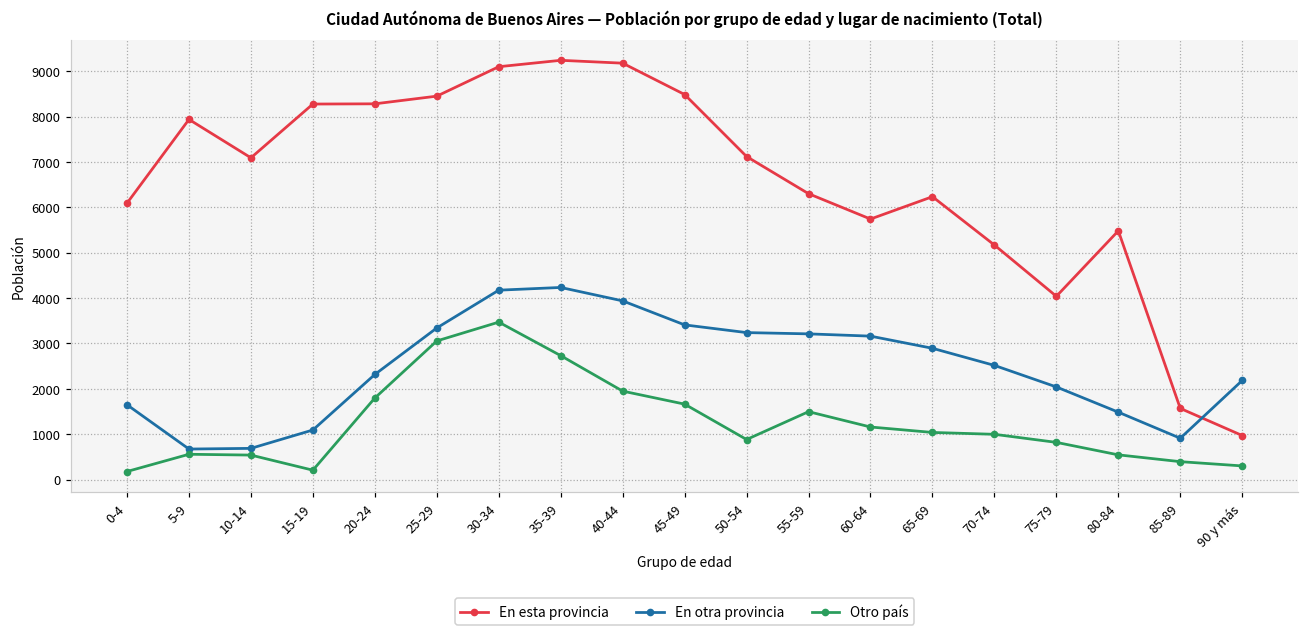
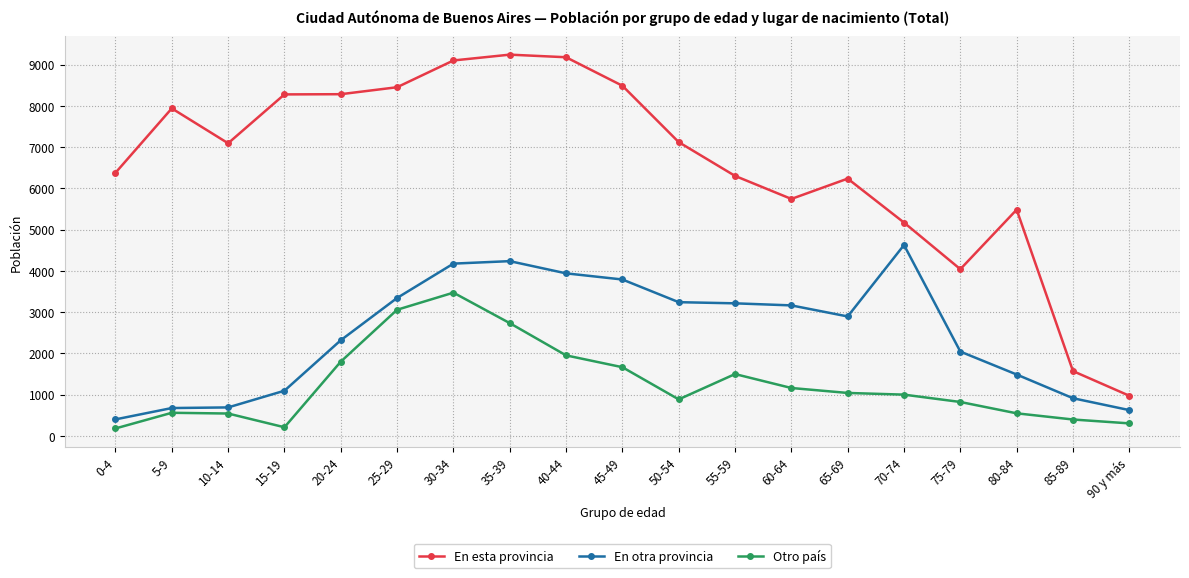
En esta provincia, 0-4: 6100 -> 6400
En otra provincia, 0-4: 1600 -> 400
En otra provincia, 45-49: 3400 -> 3800
En otra provincia, 70-74: 2500 -> 4600
En otra provincia, 90 y más: 2200 -> 600
